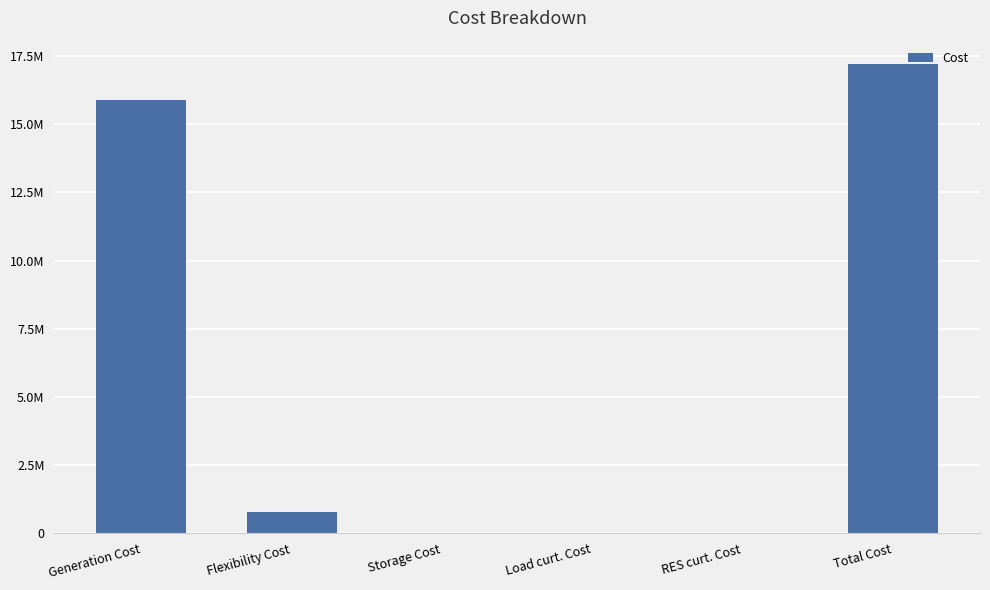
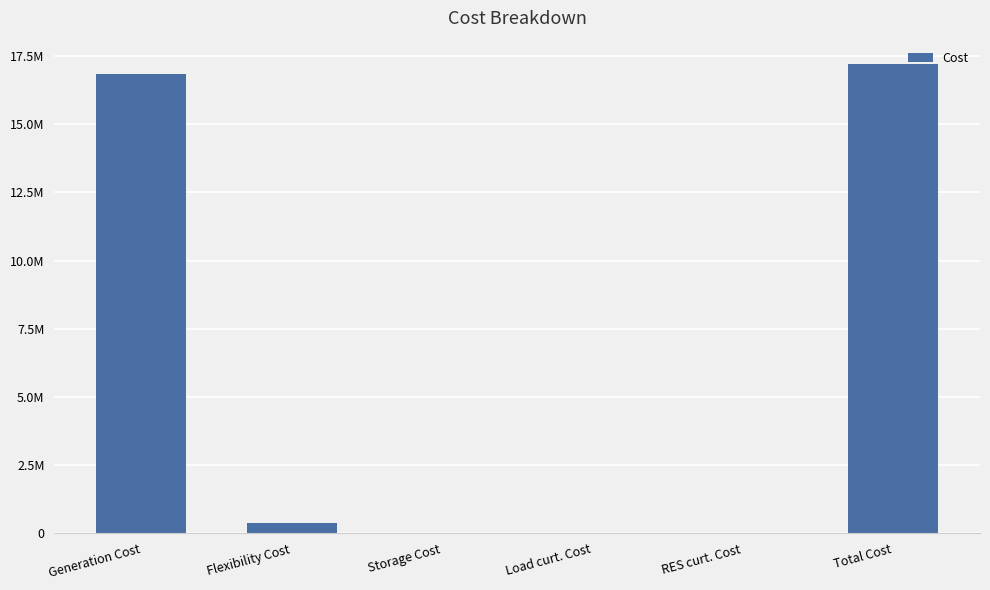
Generation Cost: 15900000 -> 16800000
Flexibility Cost: 800000 -> 400000
